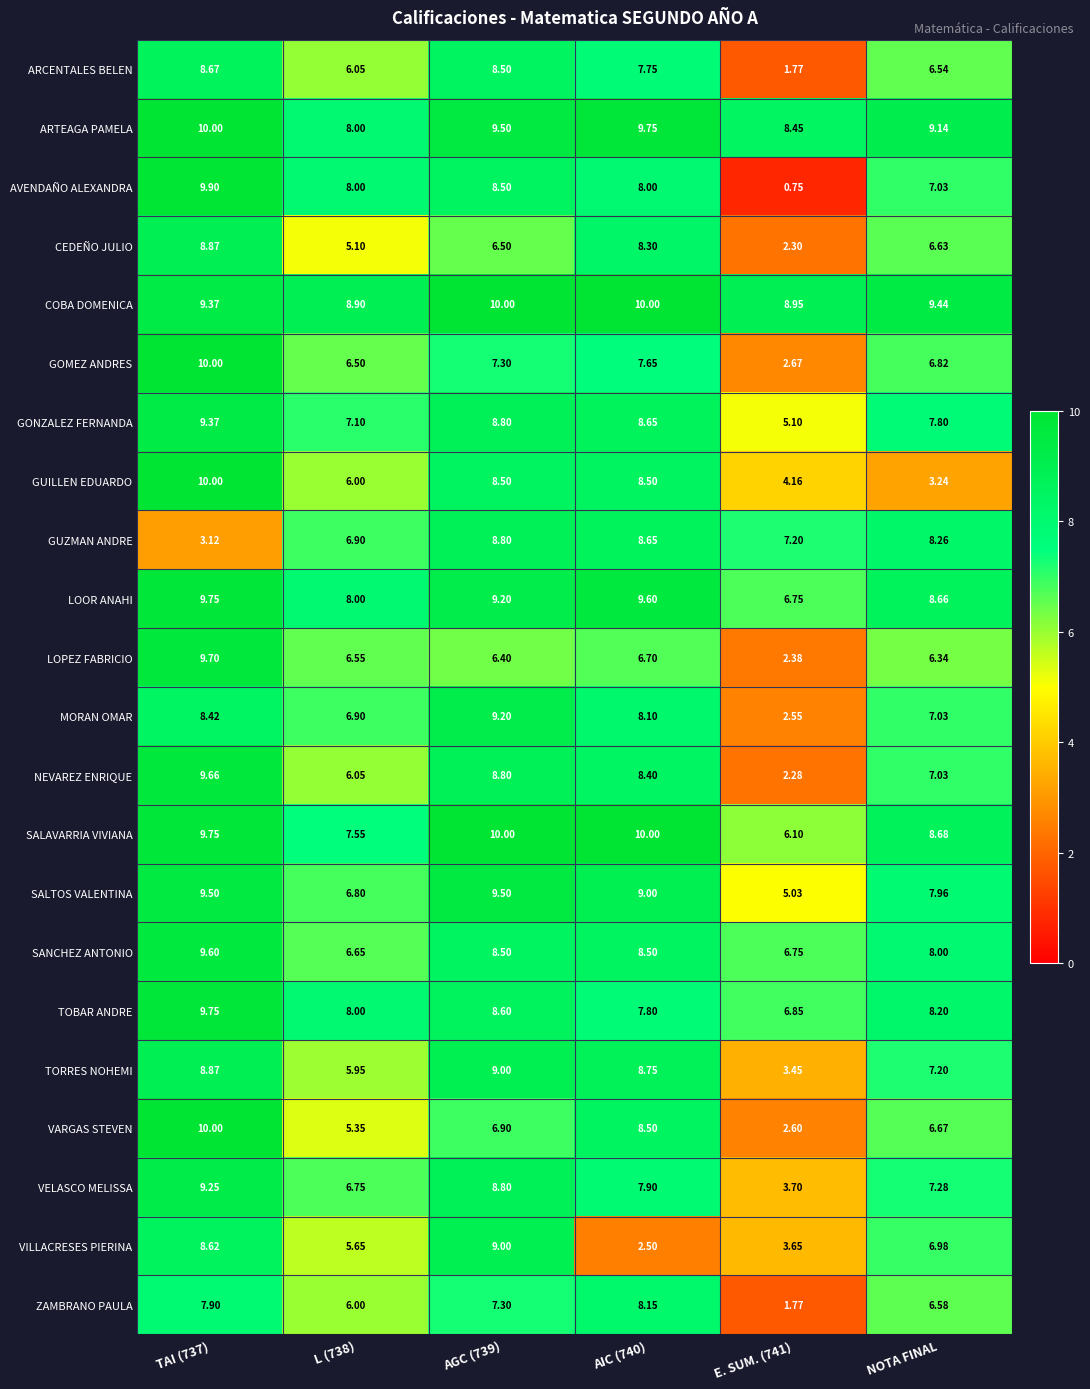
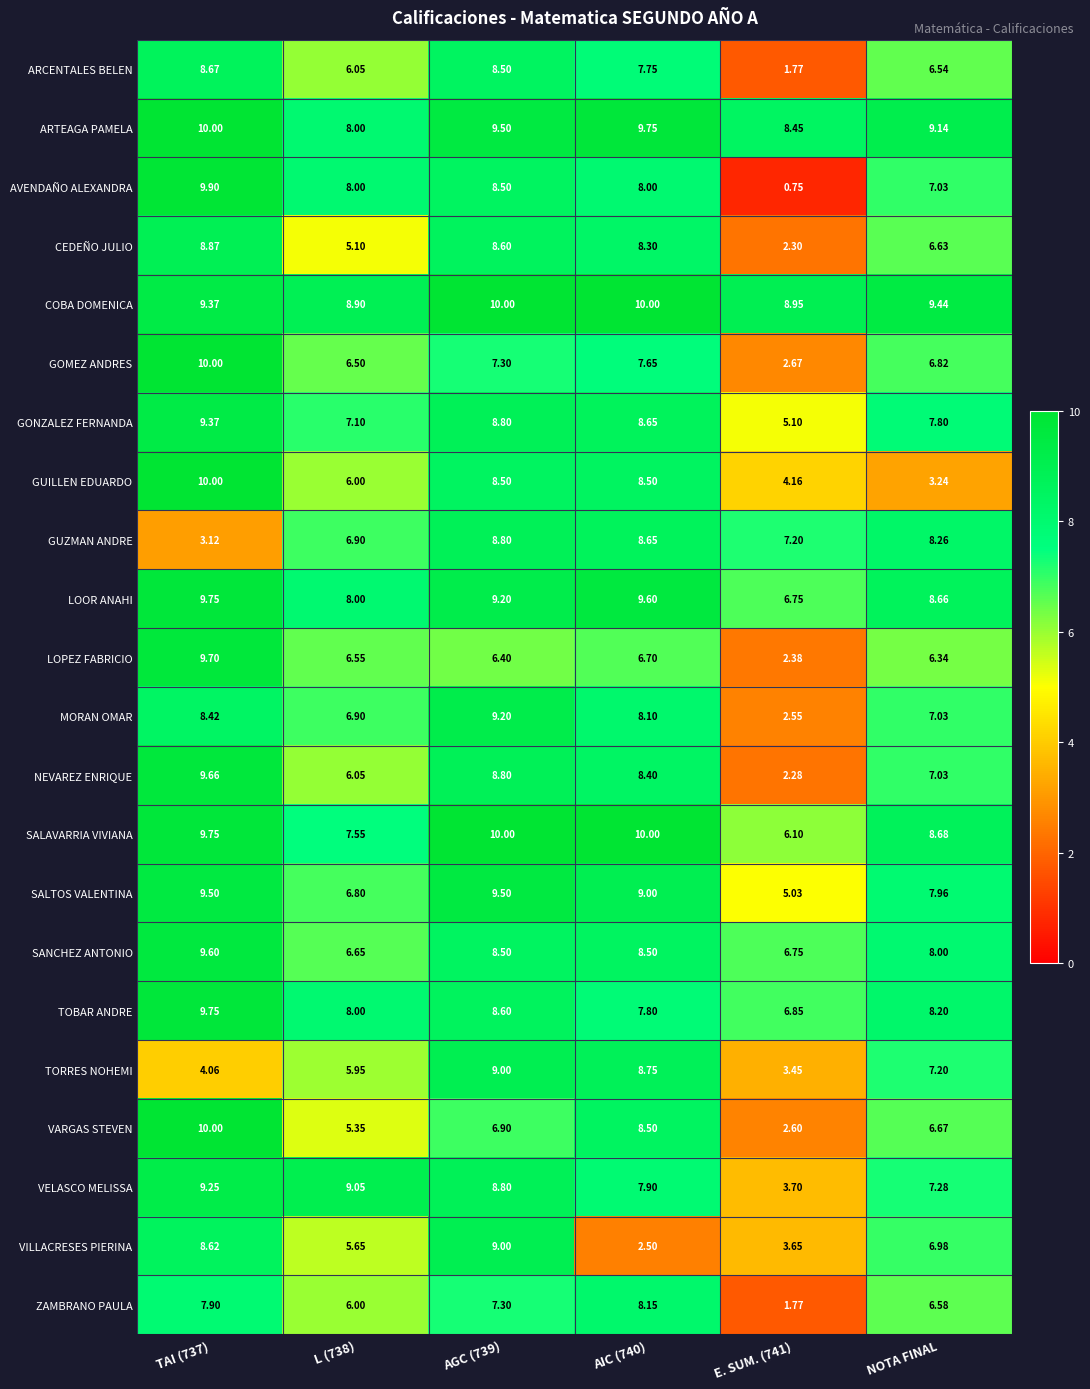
CEDEÑO JULIO, AGC (739): 6.50 -> 8.60
TORRES NOHEMI, TAI (737): 8.87 -> 4.06
VELASCO MELISSA, L (738): 6.75 -> 9.05
